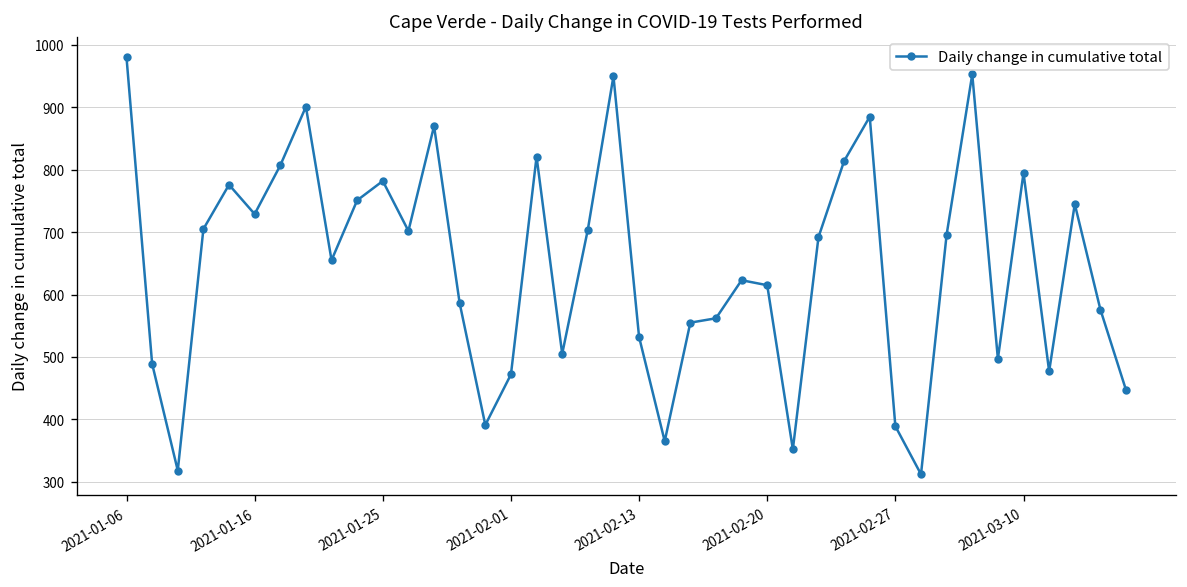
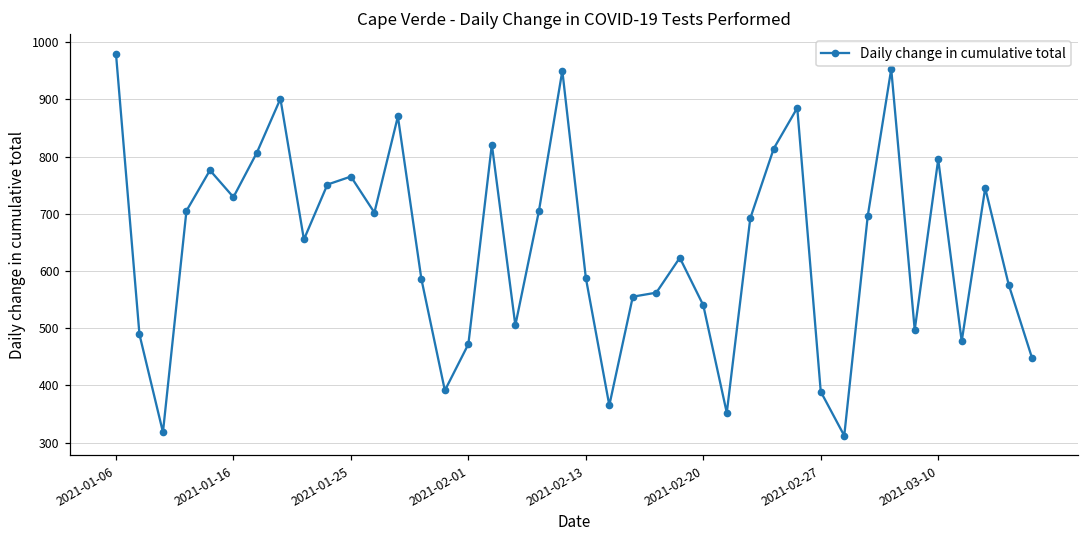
2021-01-25: 780 -> 770
2021-02-13: 530 -> 590
2021-02-20: 620 -> 540
